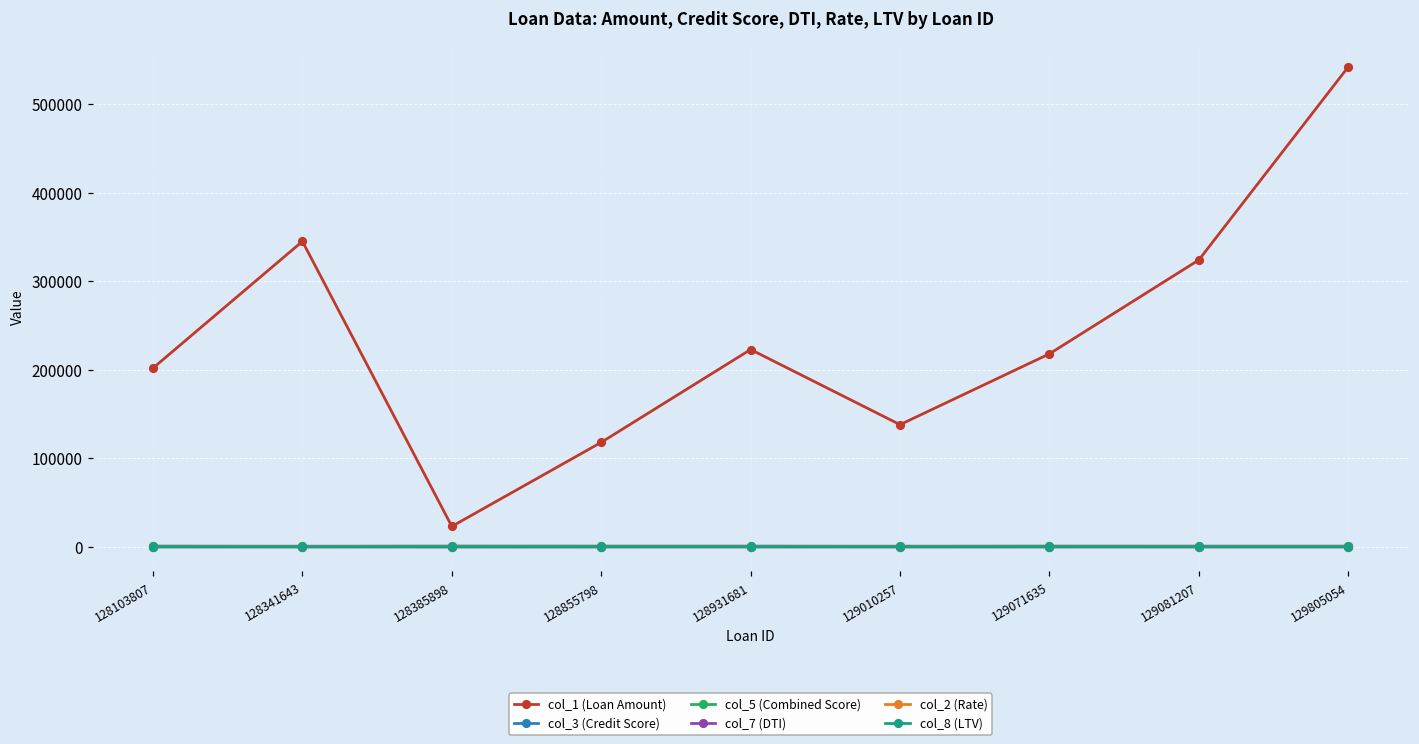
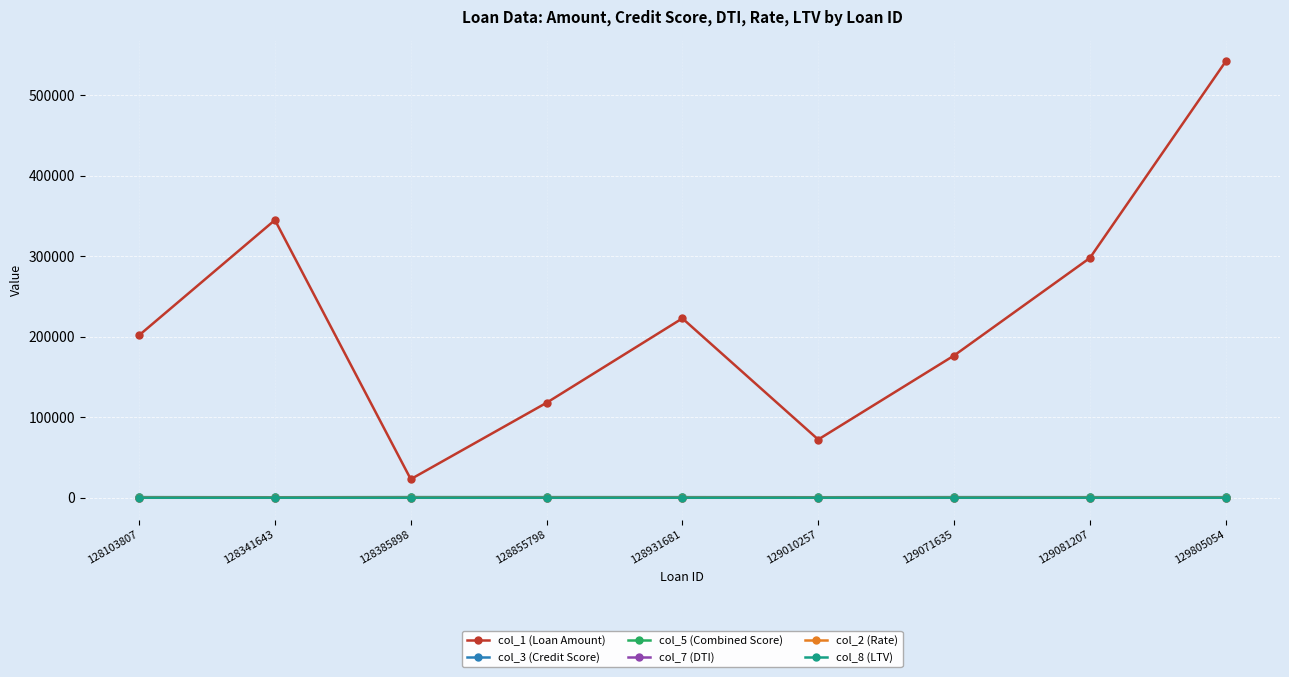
col_1 (Loan Amount), 129010257: 140000 -> 70000
col_1 (Loan Amount), 129071635: 220000 -> 180000
col_1 (Loan Amount), 129081207: 320000 -> 300000
